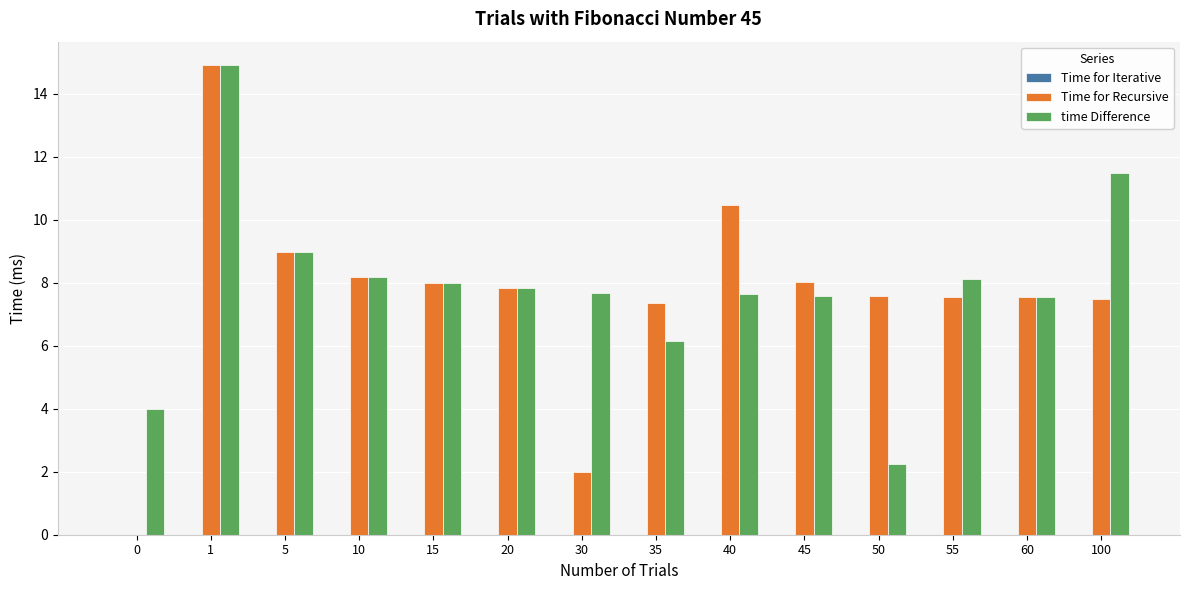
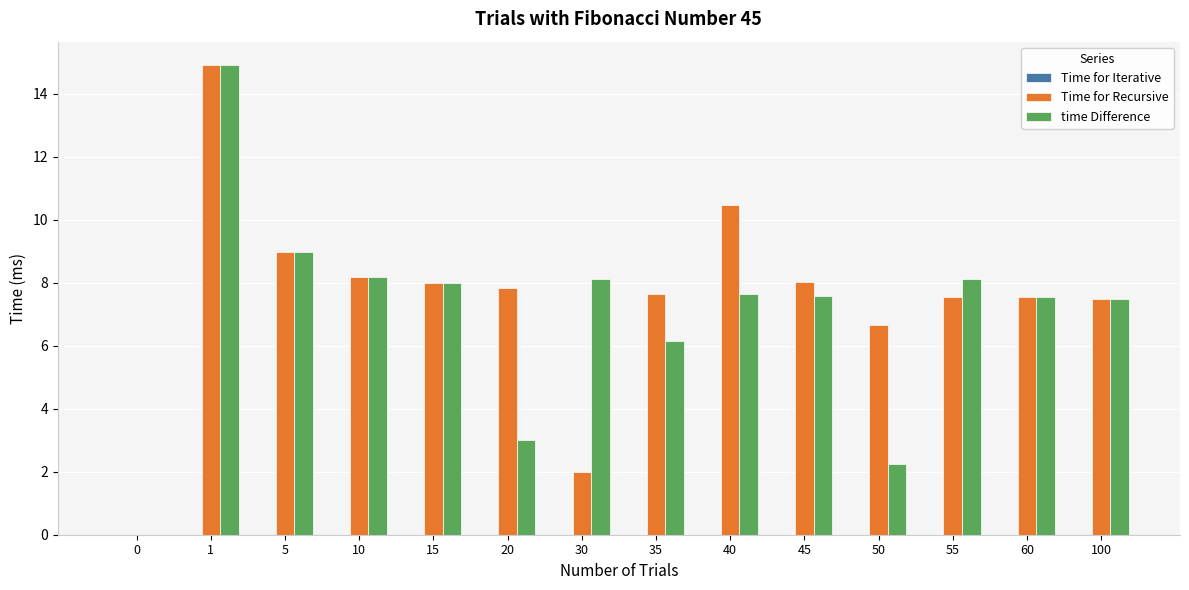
time Difference, 0: 4 -> 0
time Difference, 20: 7.8 -> 3.0
time Difference, 30: 7.7 -> 8.1
Time for Recursive, 35: 7.4 -> 7.6
Time for Recursive, 50: 7.6 -> 6.6
time Difference, 100: 11.5 -> 7.5
